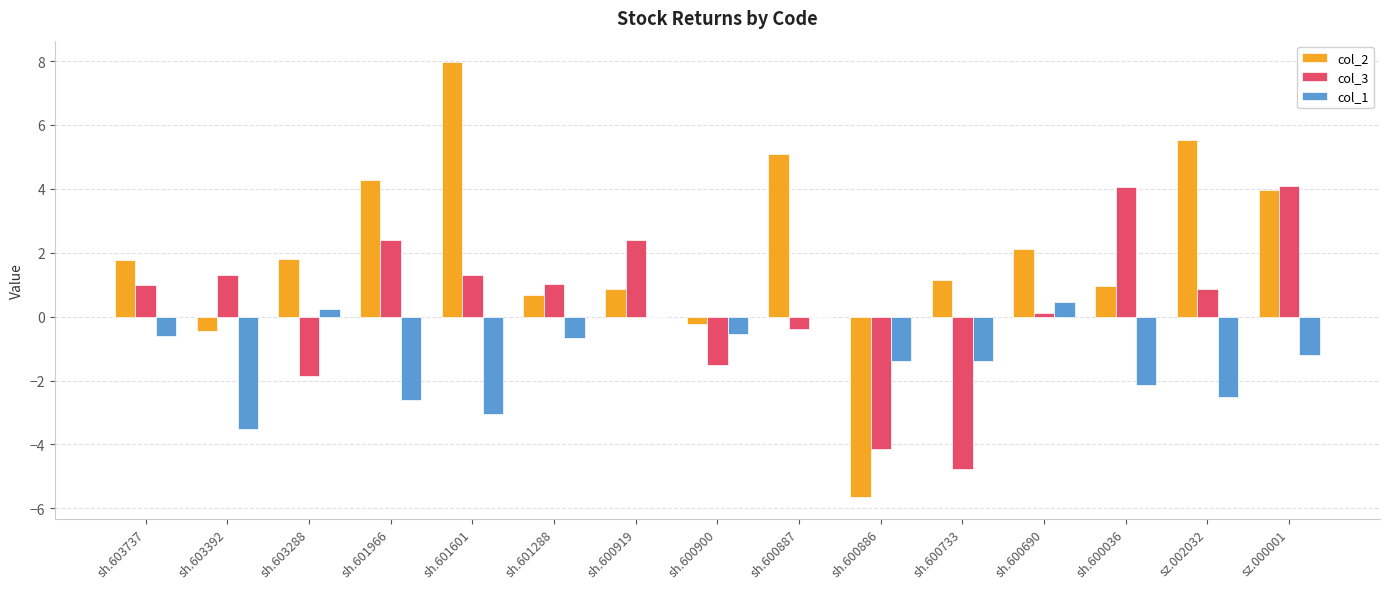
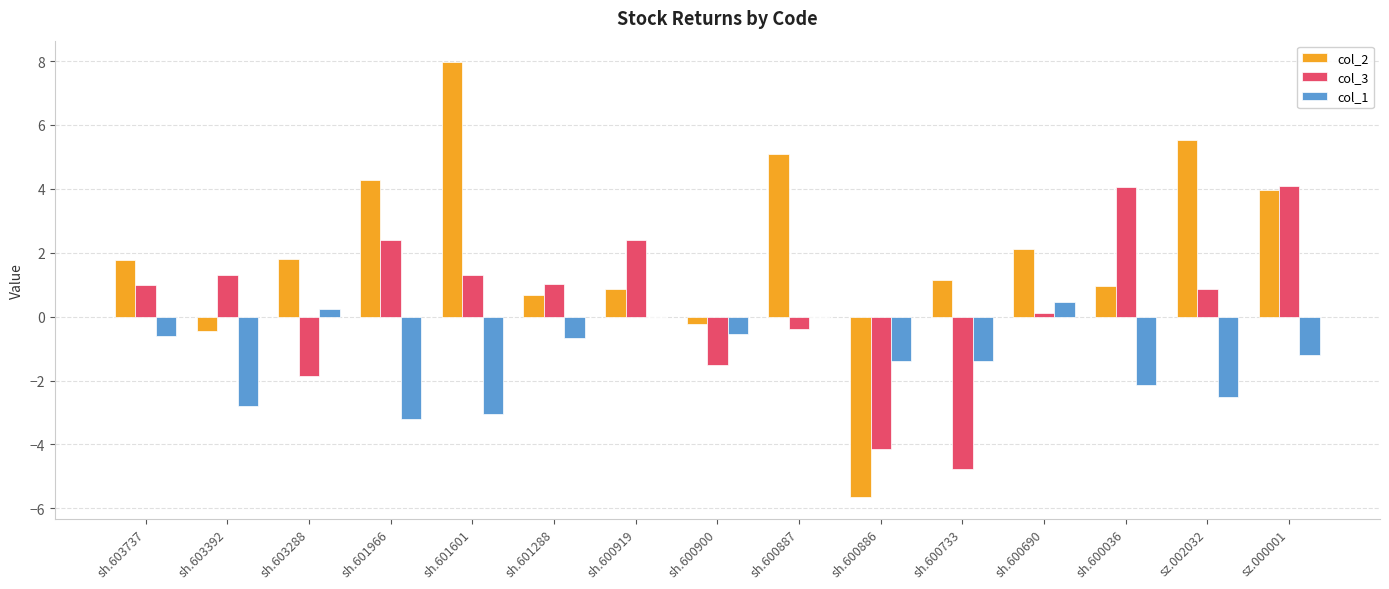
col_1, sh.603392: -3.5 -> -2.8
col_1, sh.601966: -2.6 -> -3.2
